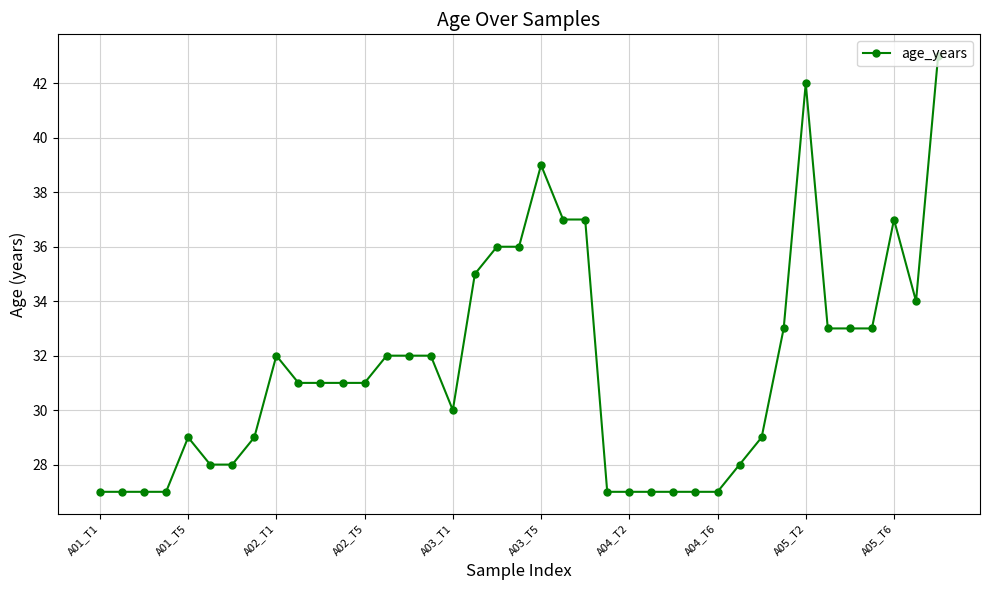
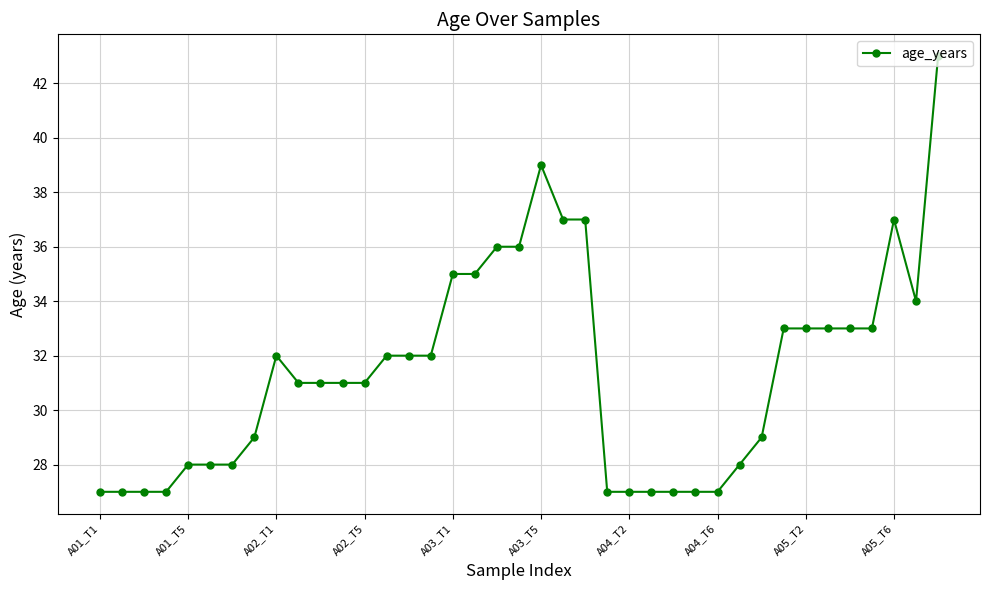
A01_T5: 29 -> 28
A03_T1: 30 -> 35
A05_T2: 42 -> 33
